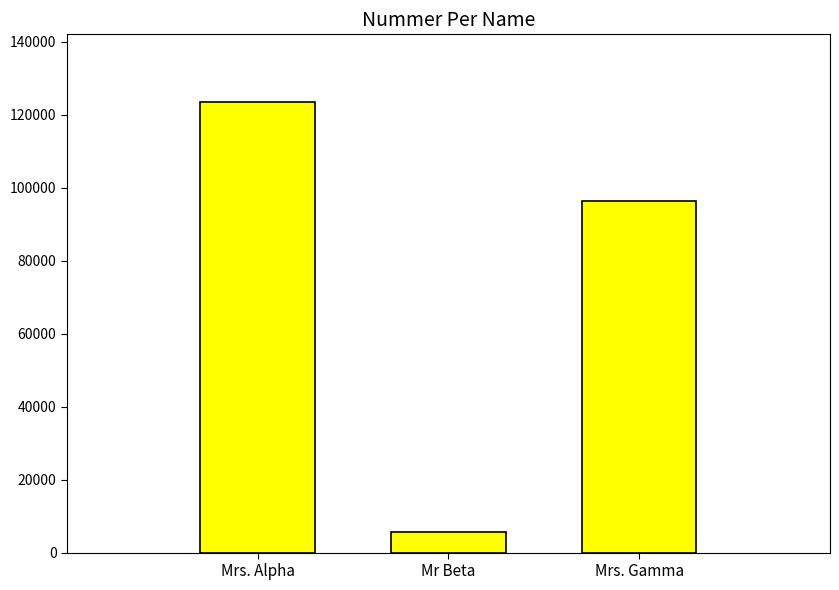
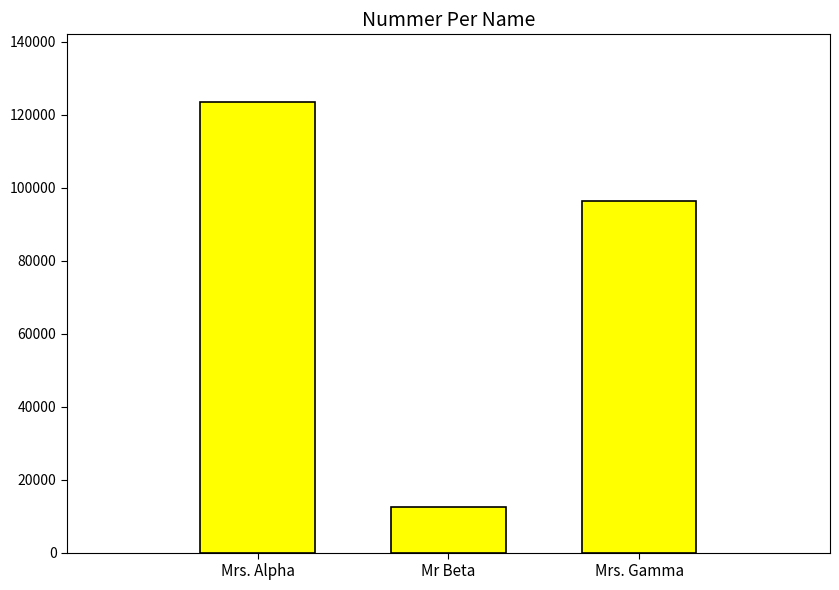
Mr Beta: 6000 -> 12000
